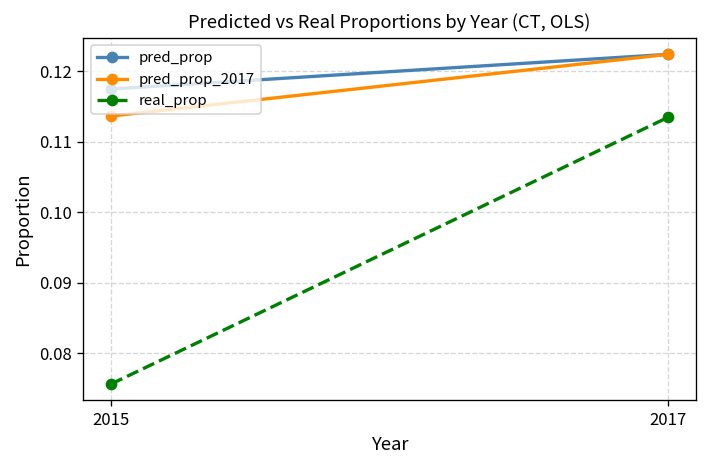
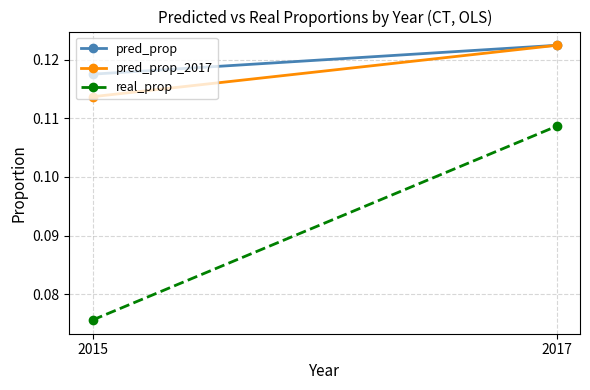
real_prop, 2017: 0.113 -> 0.109
